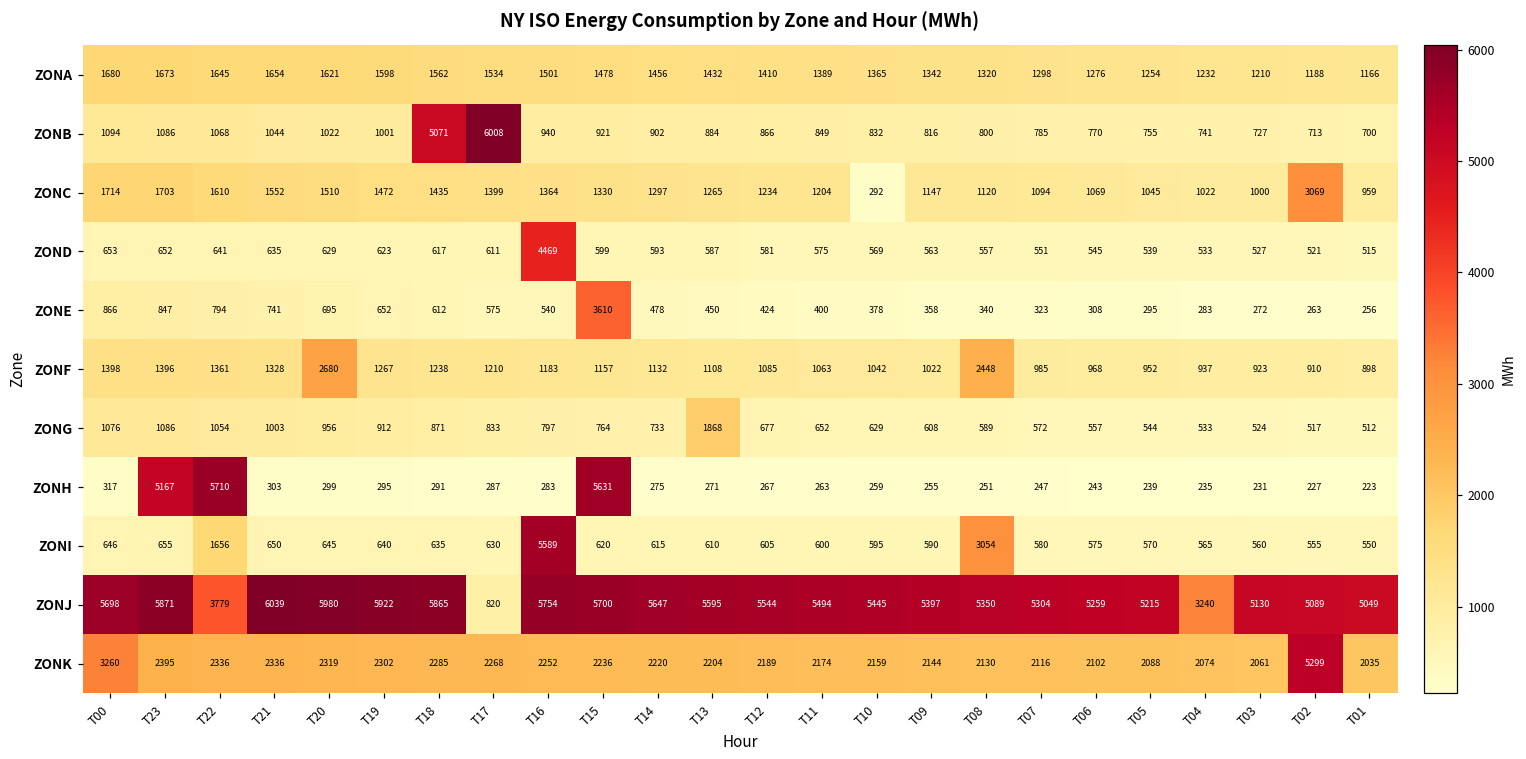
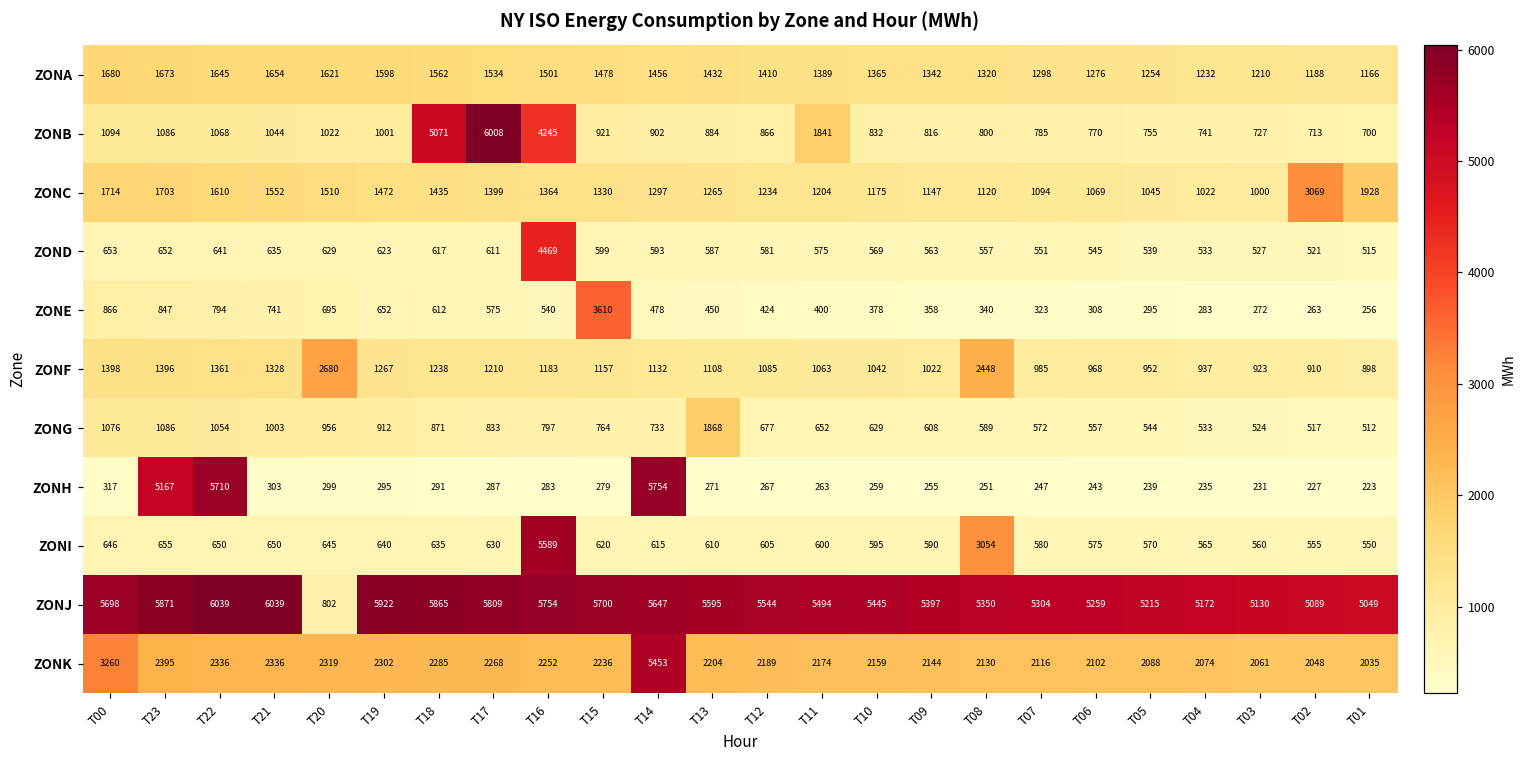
ZONB, T16: 940 -> 4245
ZONB, T11: 849 -> 1841
ZONC, T10: 292 -> 1175
ZONC, T01: 959 -> 1928
ZONH, T15: 5631 -> 279
ZONH, T14: 275 -> 5754
ZONI, T22: 1656 -> 650
ZONJ, T22: 3779 -> 6039
ZONJ, T20: 5980 -> 802
ZONJ, T17: 820 -> 5809
ZONJ, T04: 3240 -> 5172
ZONK, T14: 2220 -> 5453
ZONK, T02: 5299 -> 2048
